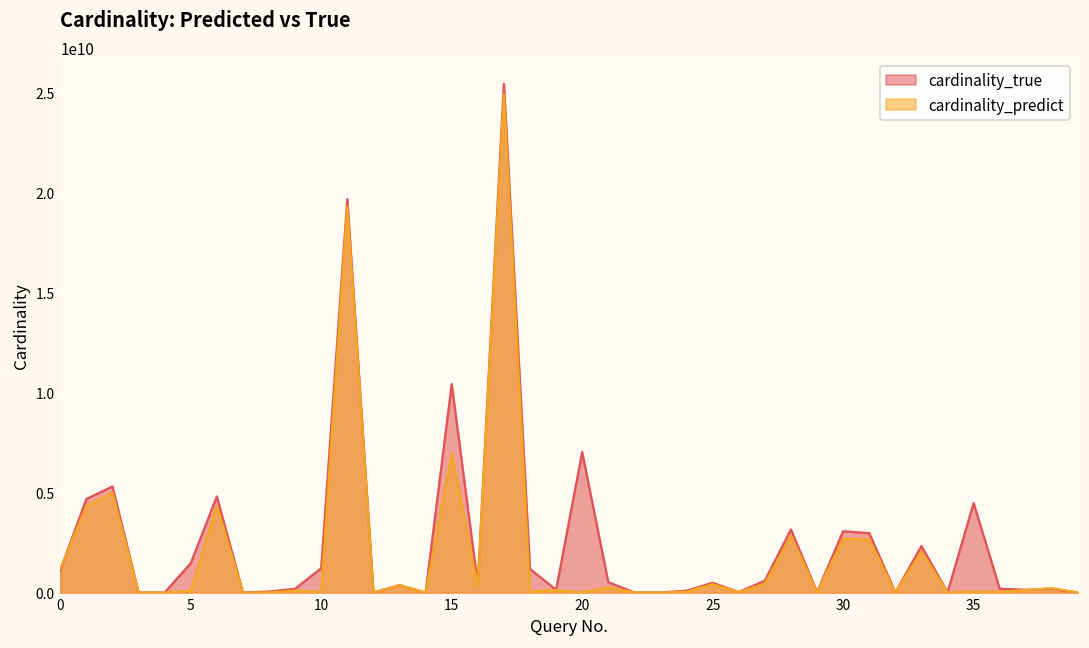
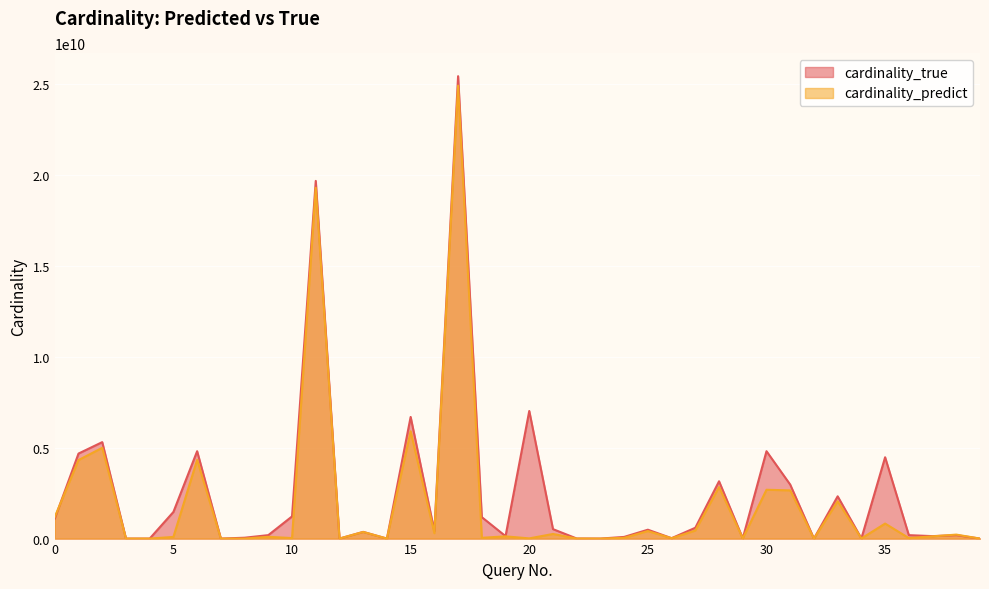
cardinality_true, 15: 10400000000 -> 6700000000
cardinality_predict, 15: 7000000000 -> 5900000000
cardinality_true, 30: 3100000000 -> 4800000000
cardinality_predict, 35: 0 -> 800000000
